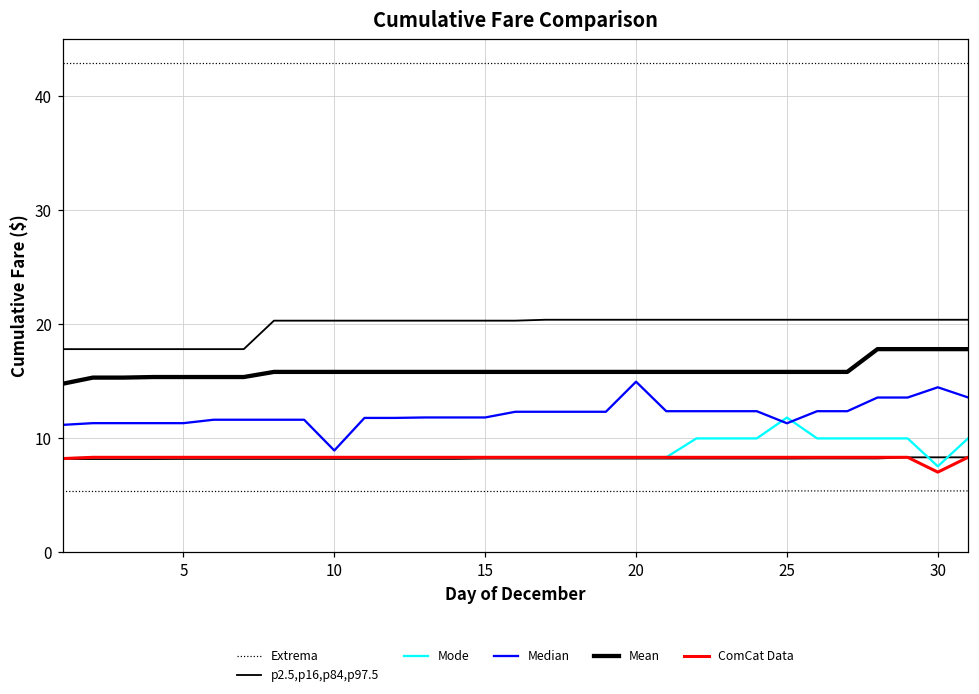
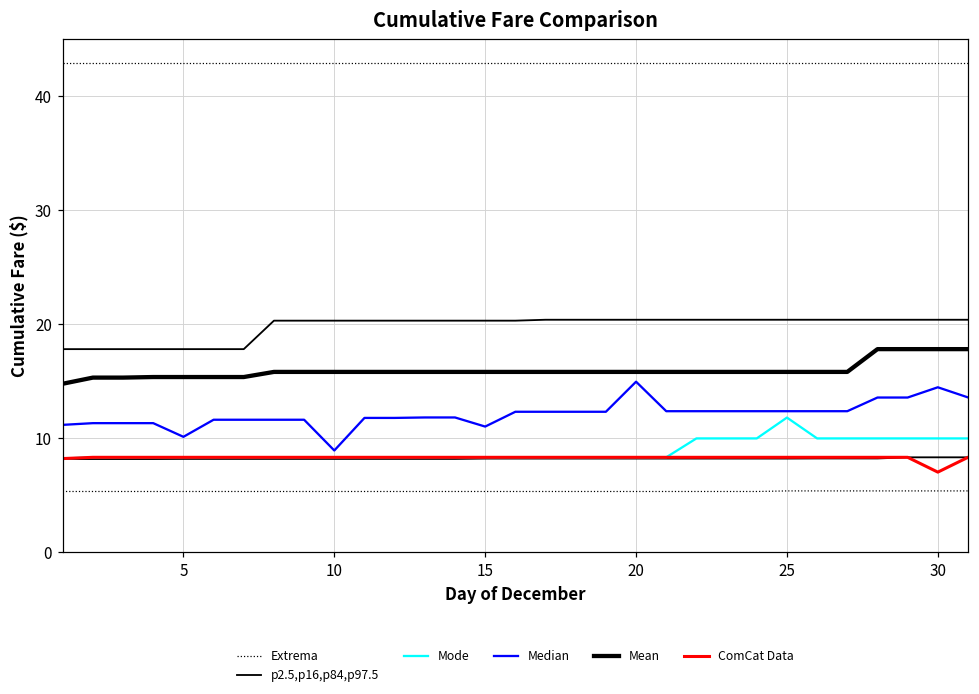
Median, 5: 11.3 -> 10.1
Median, 15: 11.8 -> 11.0
Median, 25: 11.3 -> 12.4
Mode, 30: 7.5 -> 10.0
